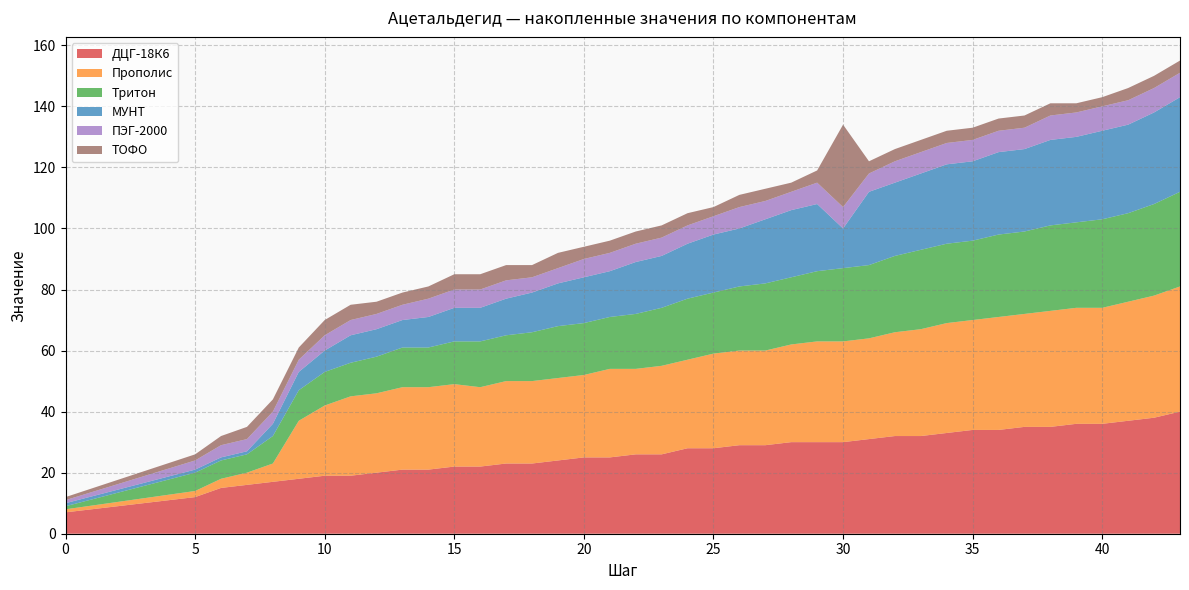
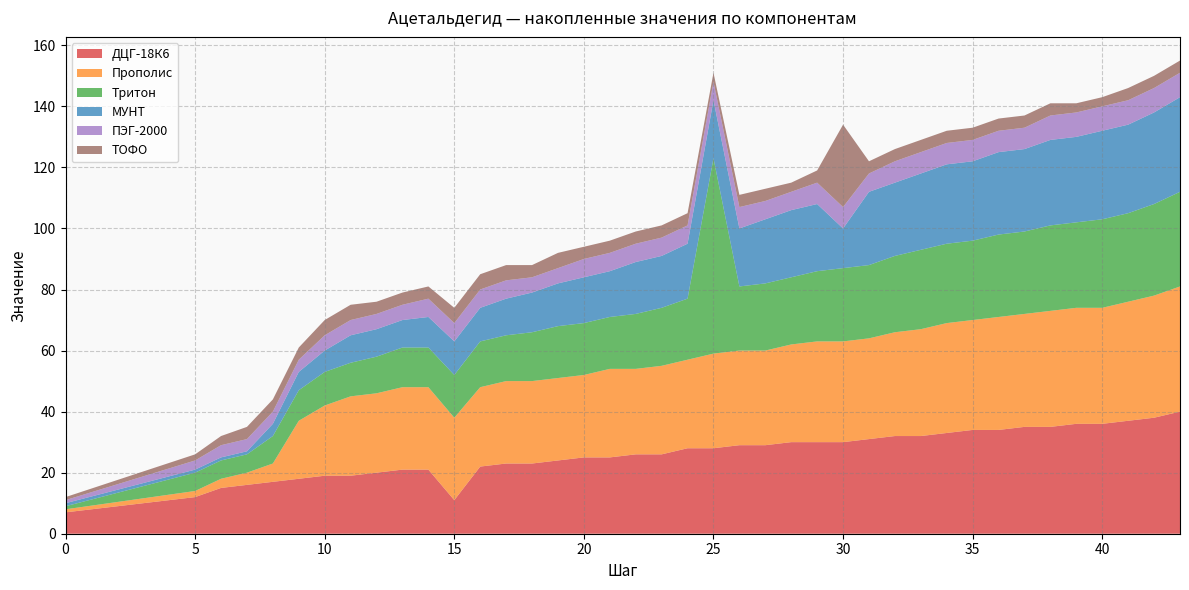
ДЦГ-18К6, 15: 22 -> 11
Тритон, 25: 20 -> 64
